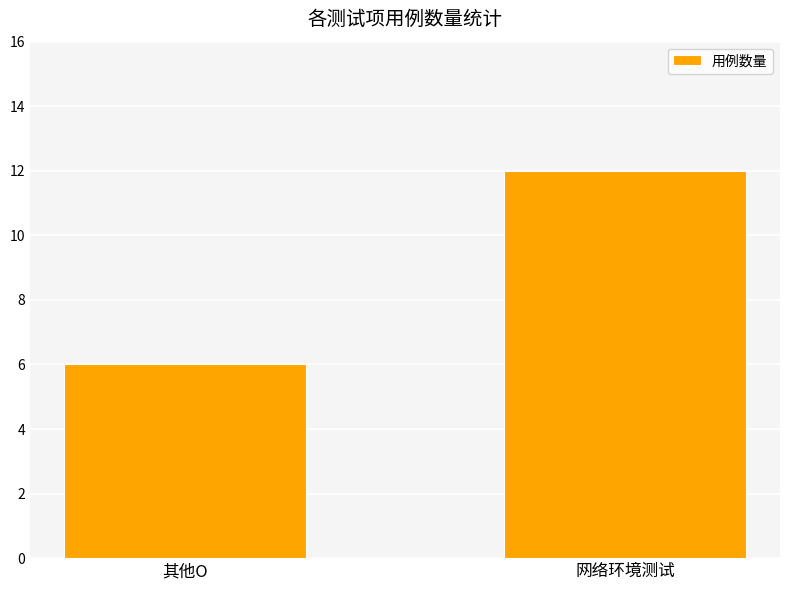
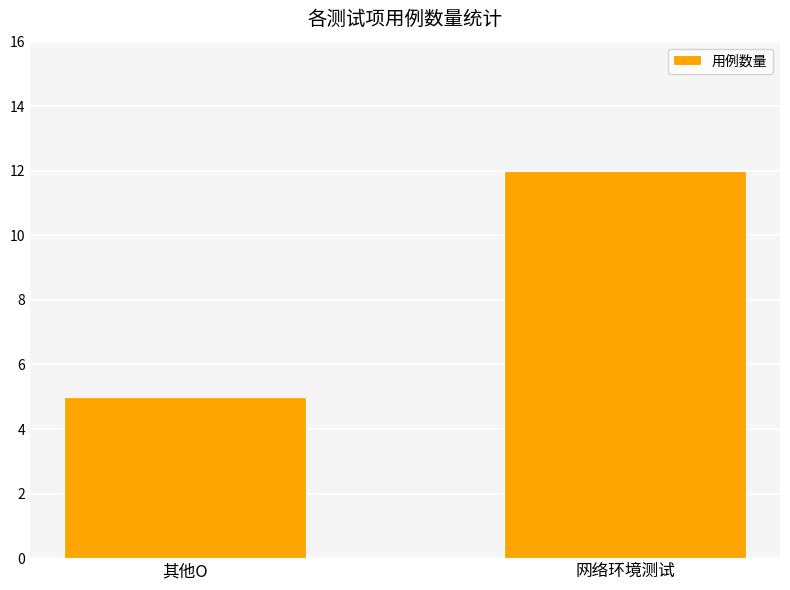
其他O: 6 -> 5
